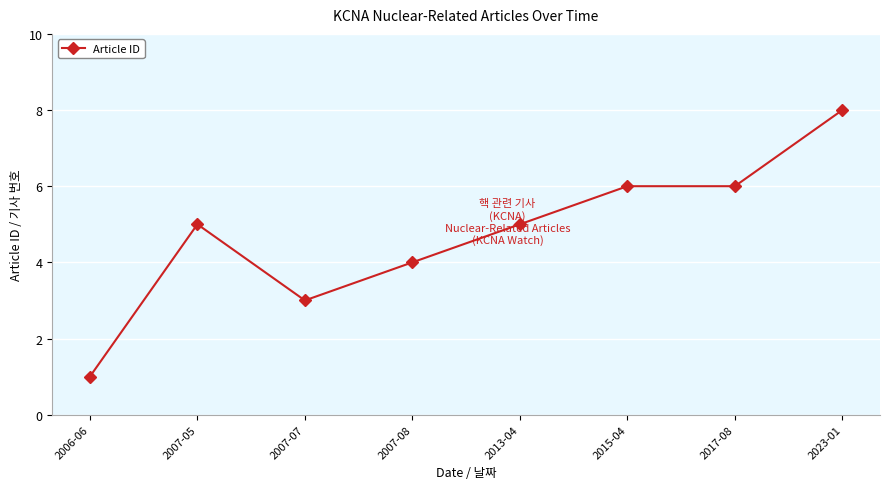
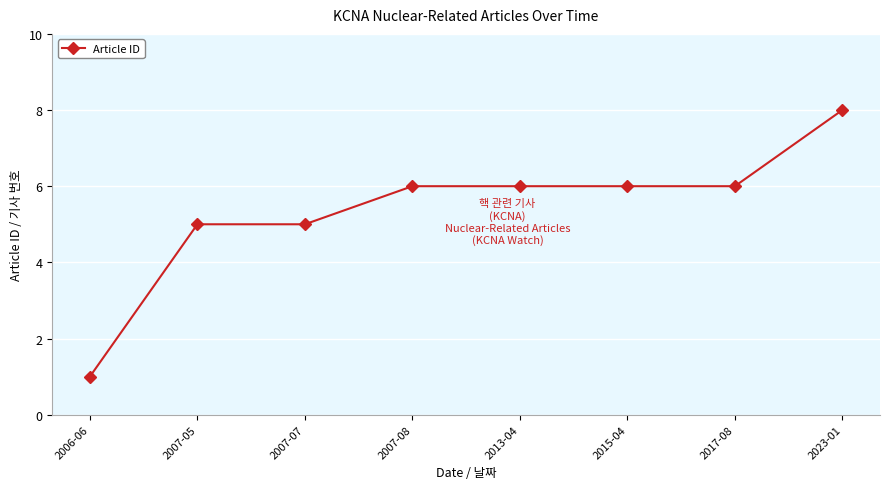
2007-07: 3 -> 5
2007-08: 4 -> 6
2013-04: 5 -> 6
